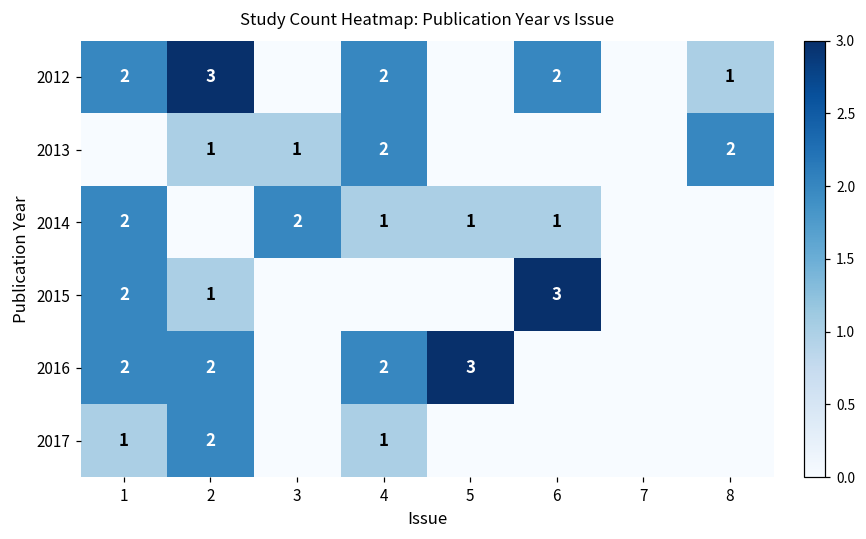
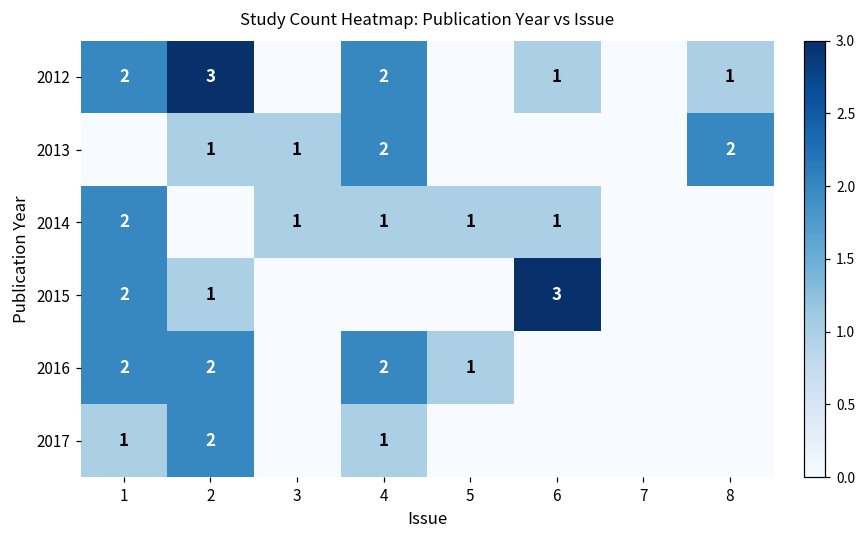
2012, 6: 2 -> 1
2014, 3: 2 -> 1
2016, 5: 3 -> 1
